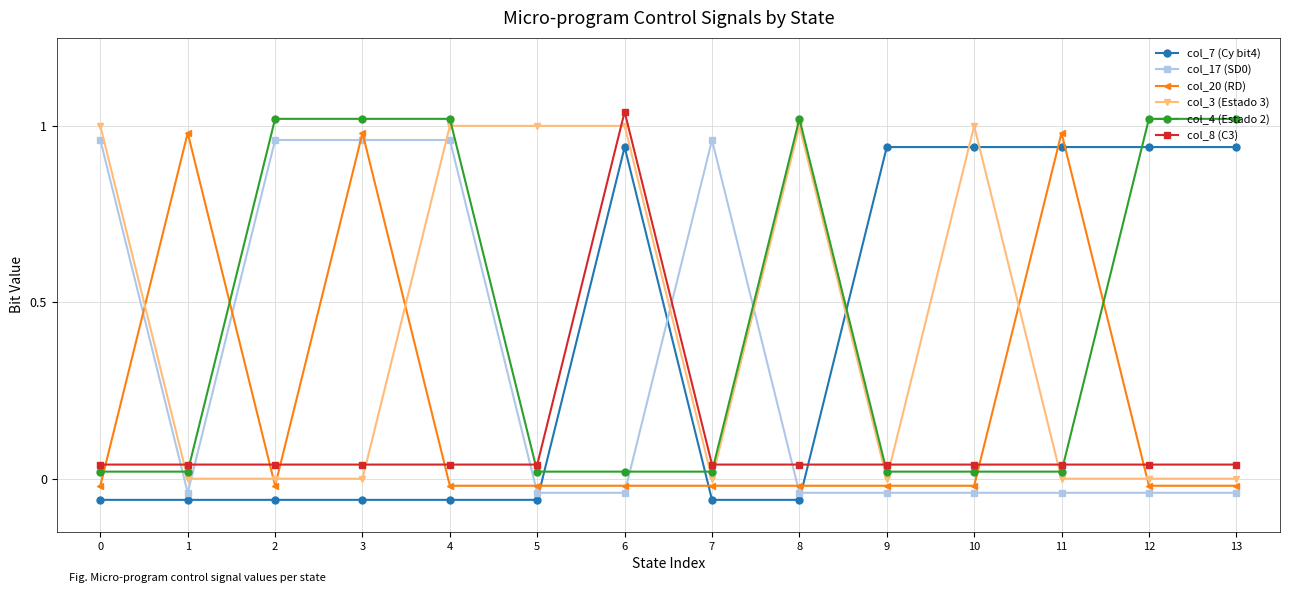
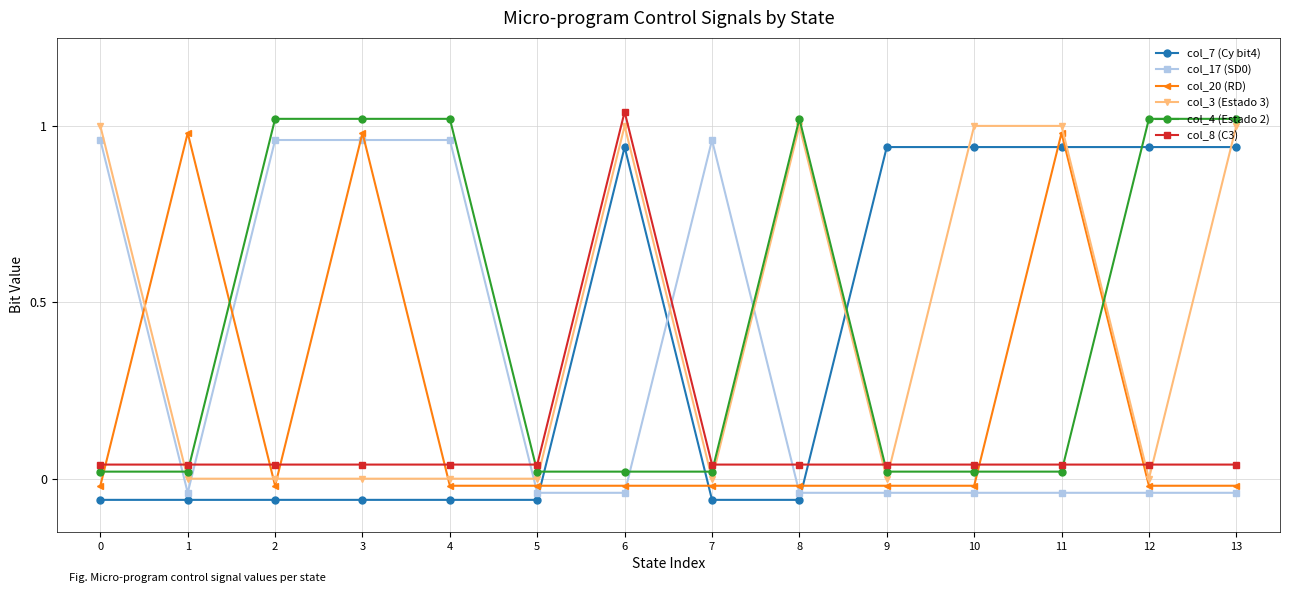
col_3 (Estado 3), 4: 1 -> 0
col_3 (Estado 3), 5: 1 -> 0
col_3 (Estado 3), 11: 0 -> 1
col_3 (Estado 3), 13: 0 -> 1
